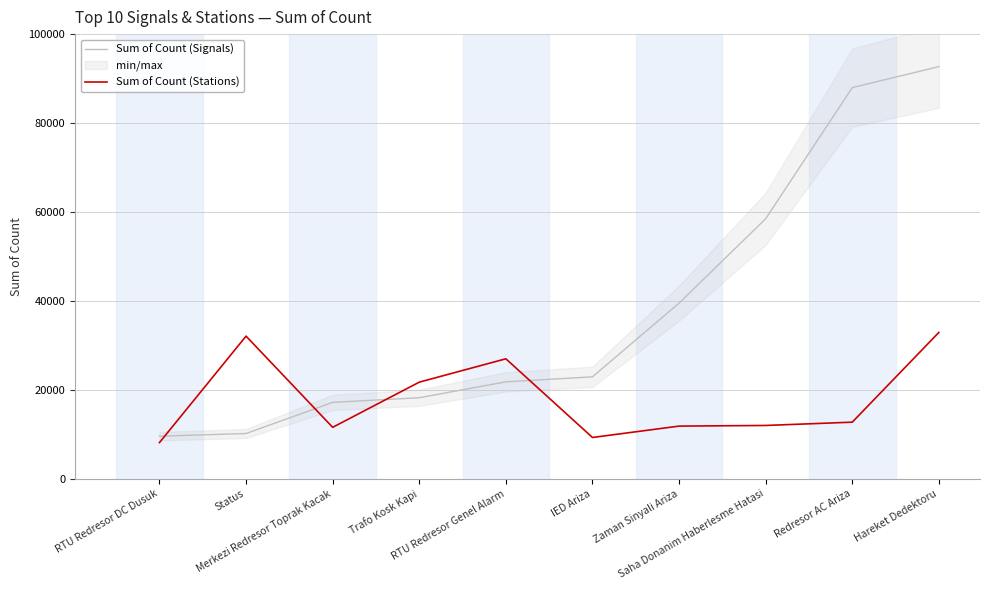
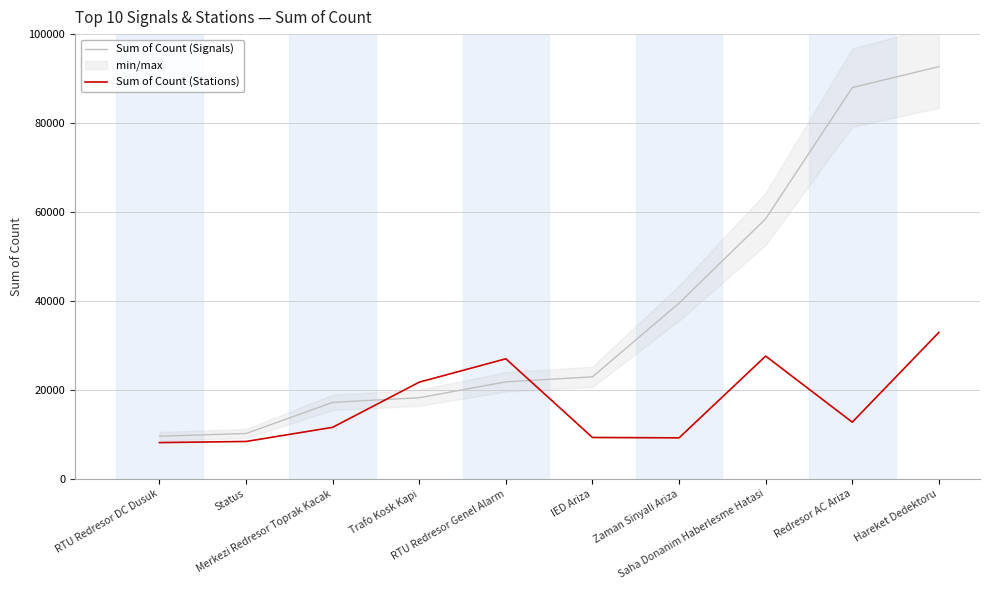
Sum of Count (Stations), Status: 32000 -> 8000
Sum of Count (Stations), Zaman Sinyali Ariza: 12000 -> 9000
Sum of Count (Stations), Saha Donanim Haberlesme Hatasi: 12000 -> 28000
